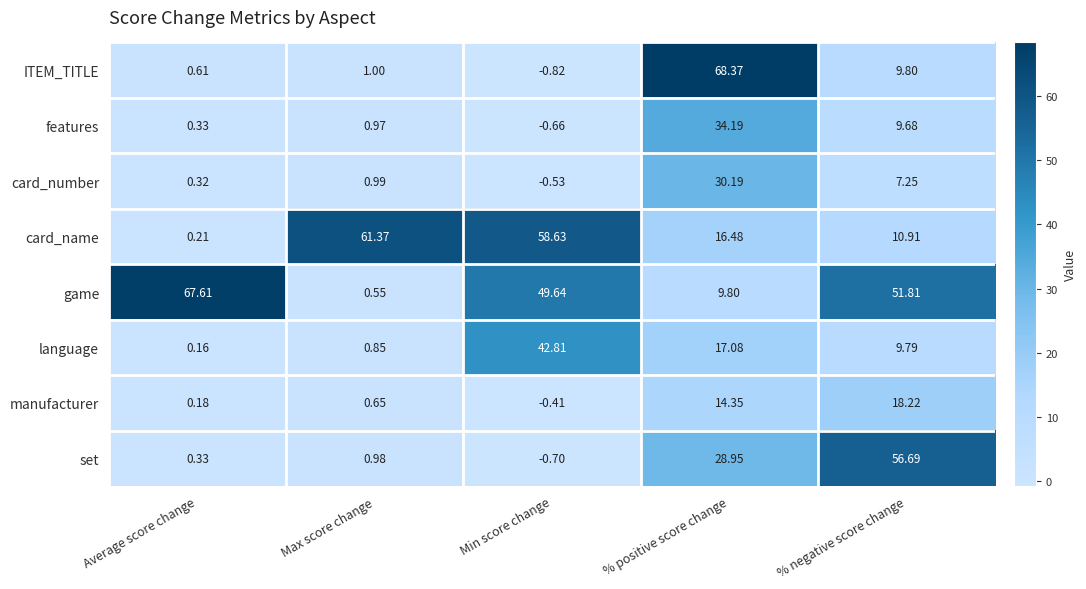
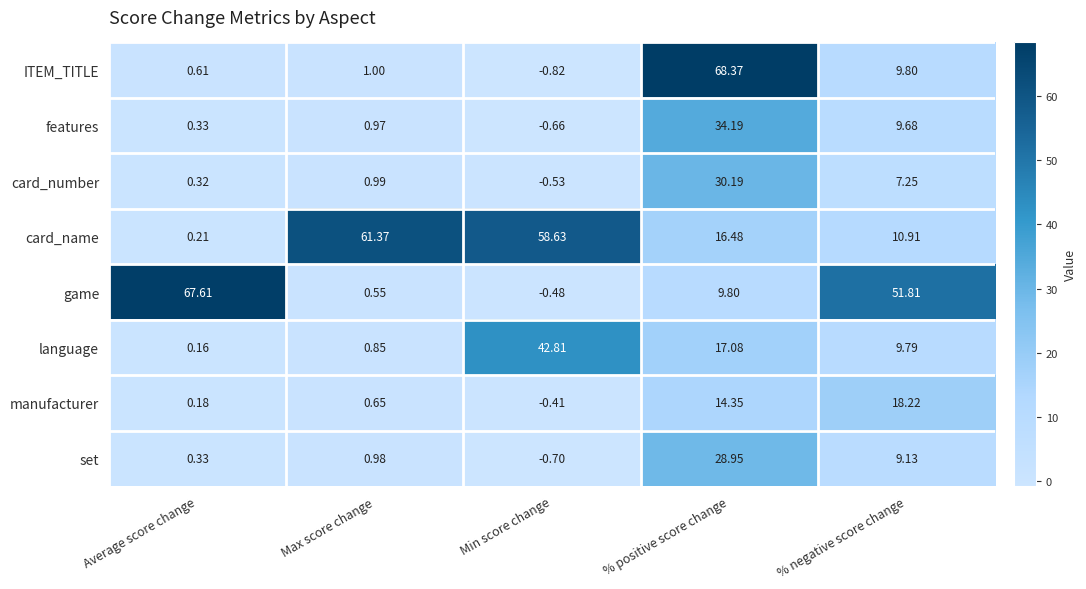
game, Min score change: 49.64 -> -0.48
set, % negative score change: 56.69 -> 9.13
